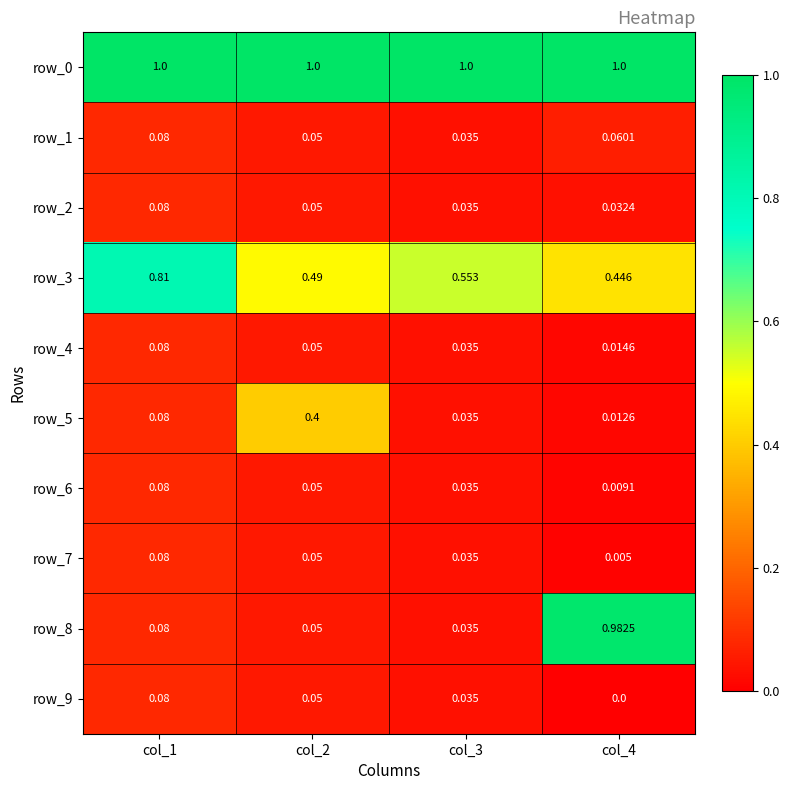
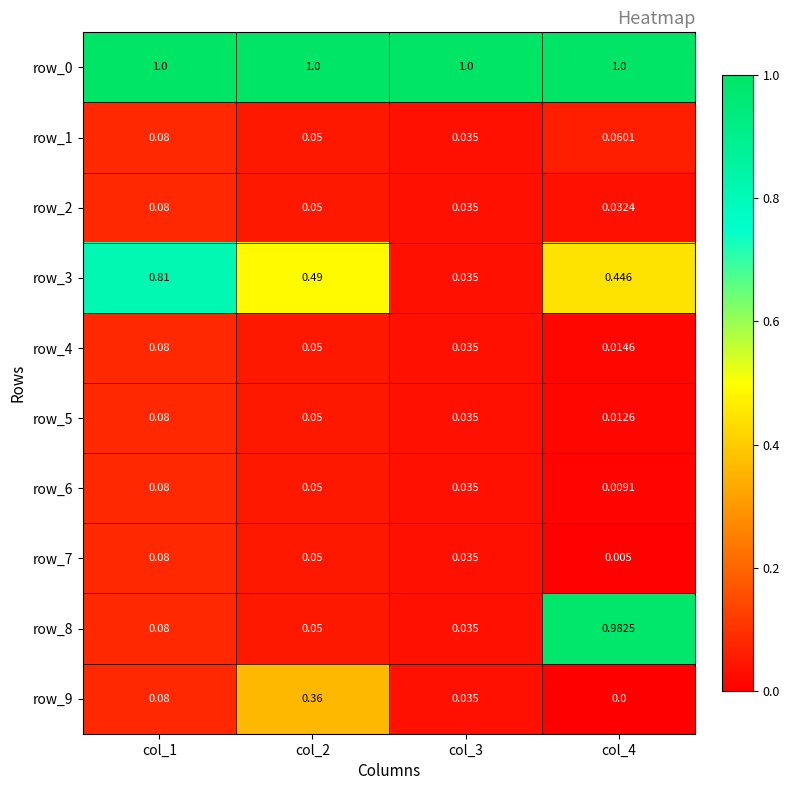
row_3, col_3: 0.553 -> 0.035
row_5, col_2: 0.4 -> 0.05
row_9, col_2: 0.05 -> 0.36
